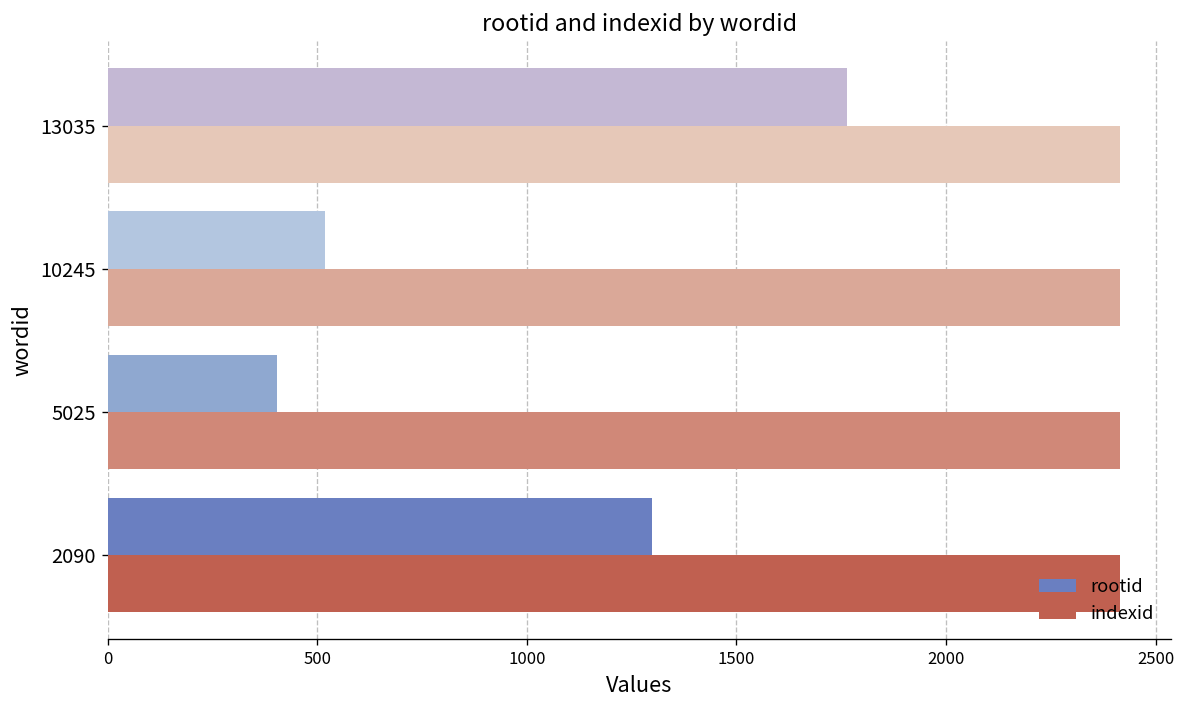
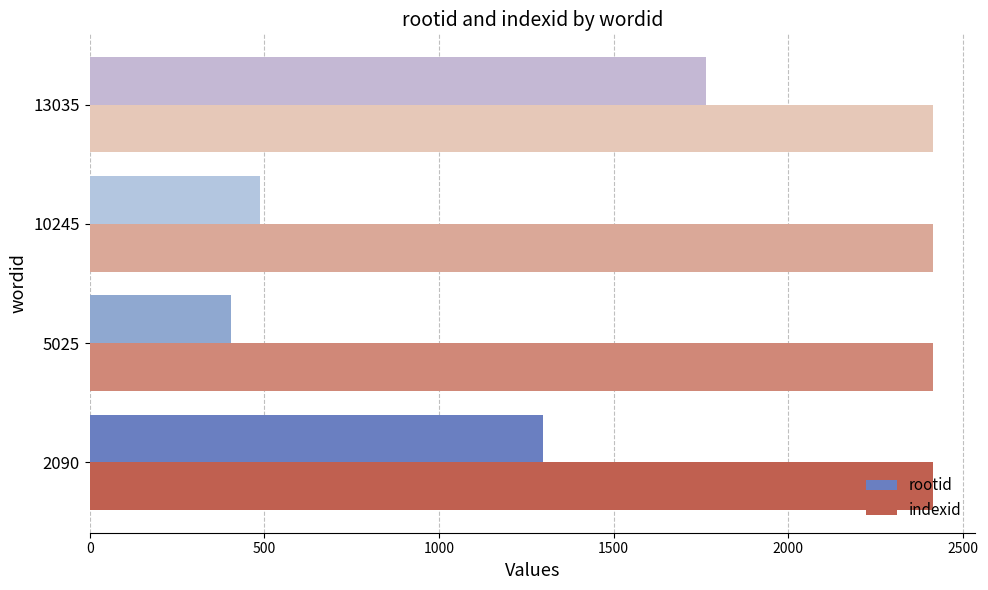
rootid, 10245: 520 -> 490
